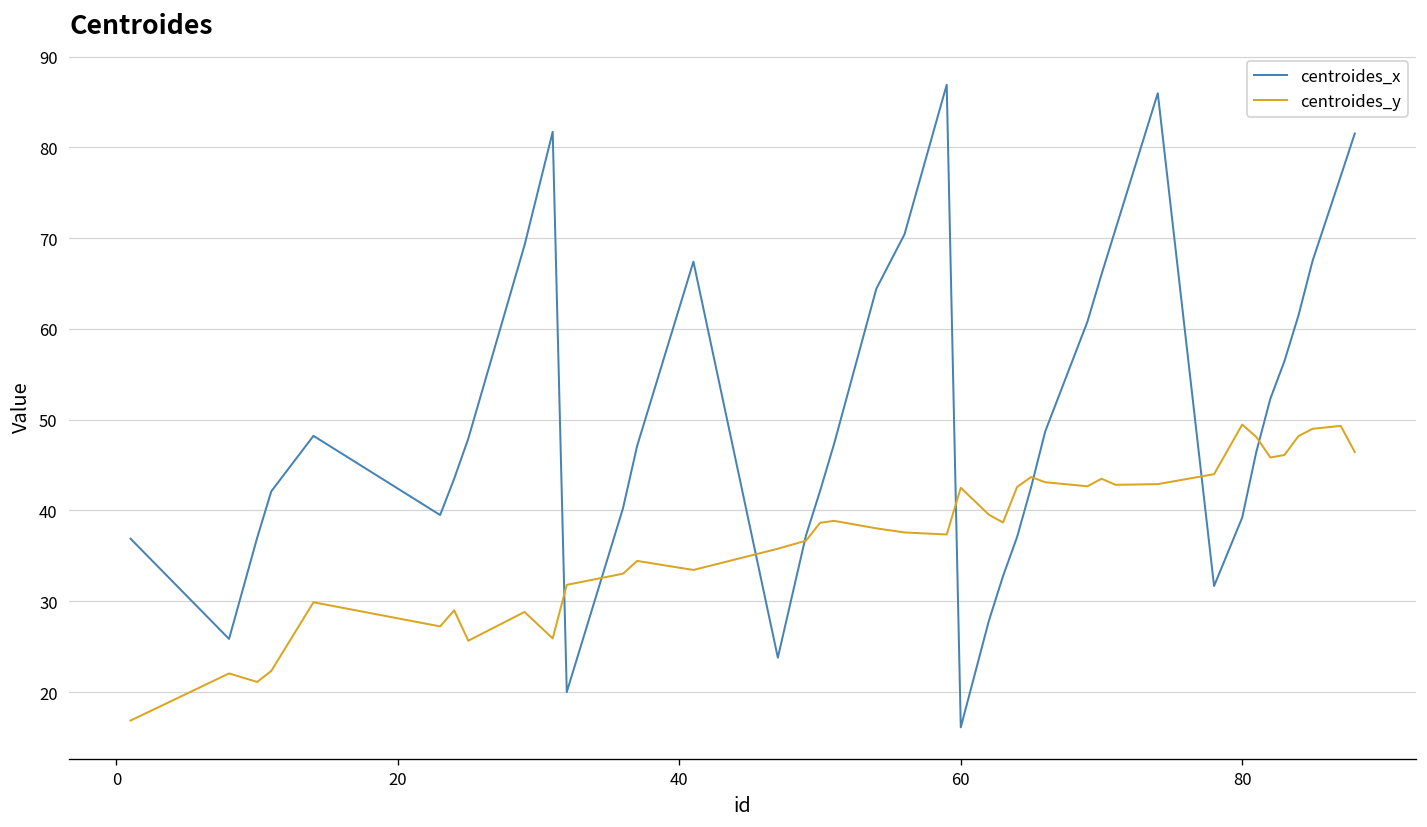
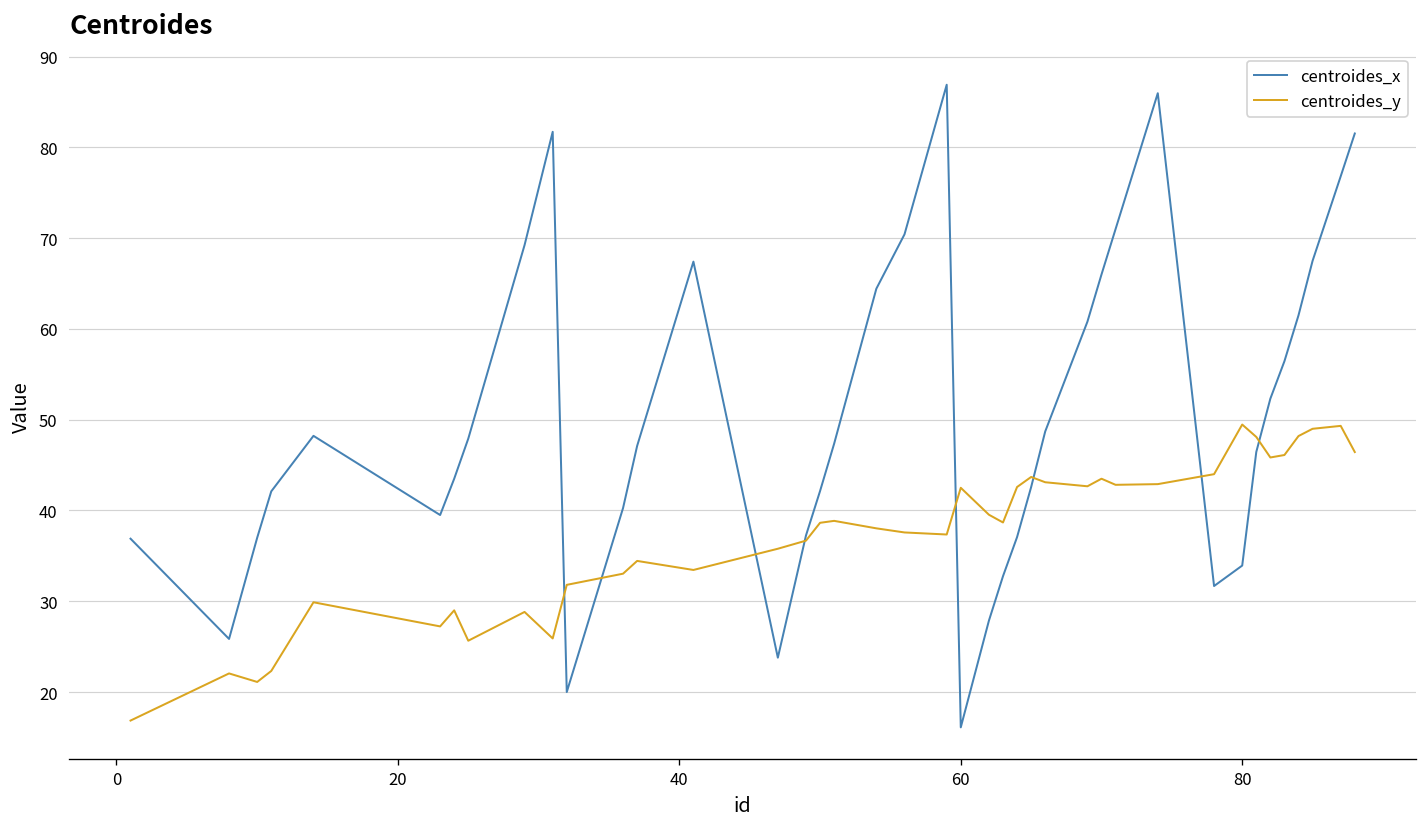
centroides_x, 80: 39 -> 34
